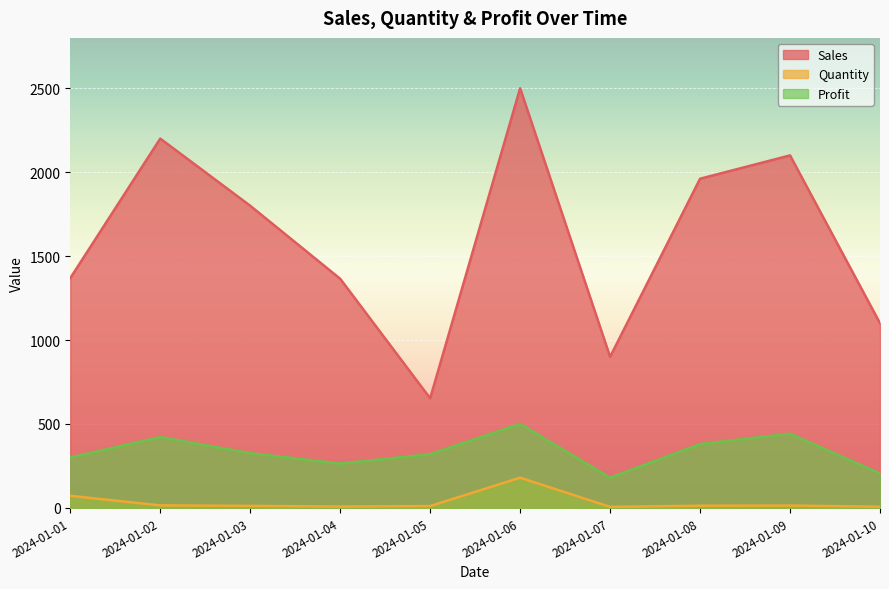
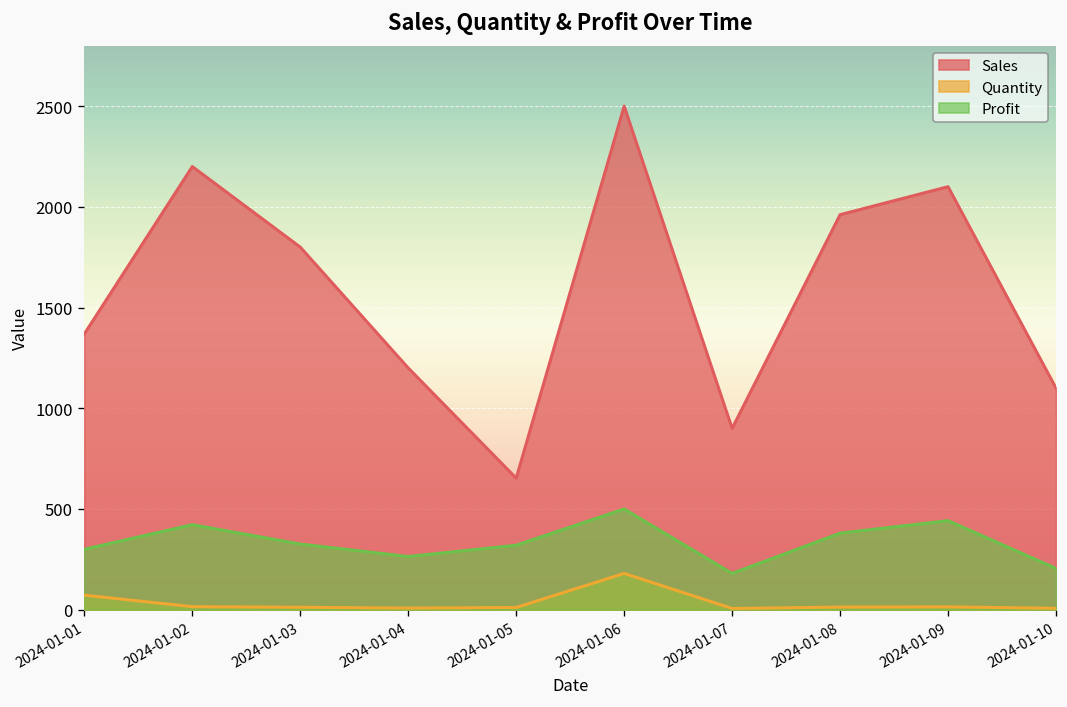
Sales, 2024-01-04: 1370 -> 1200
